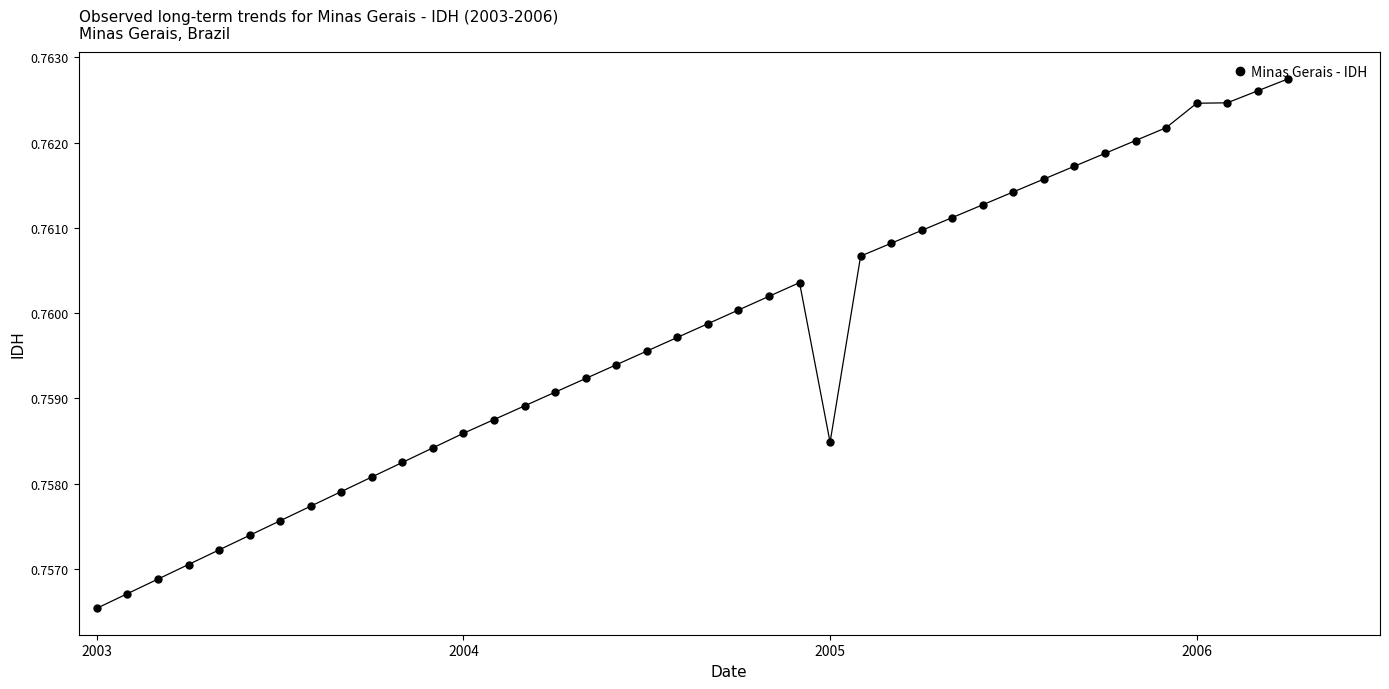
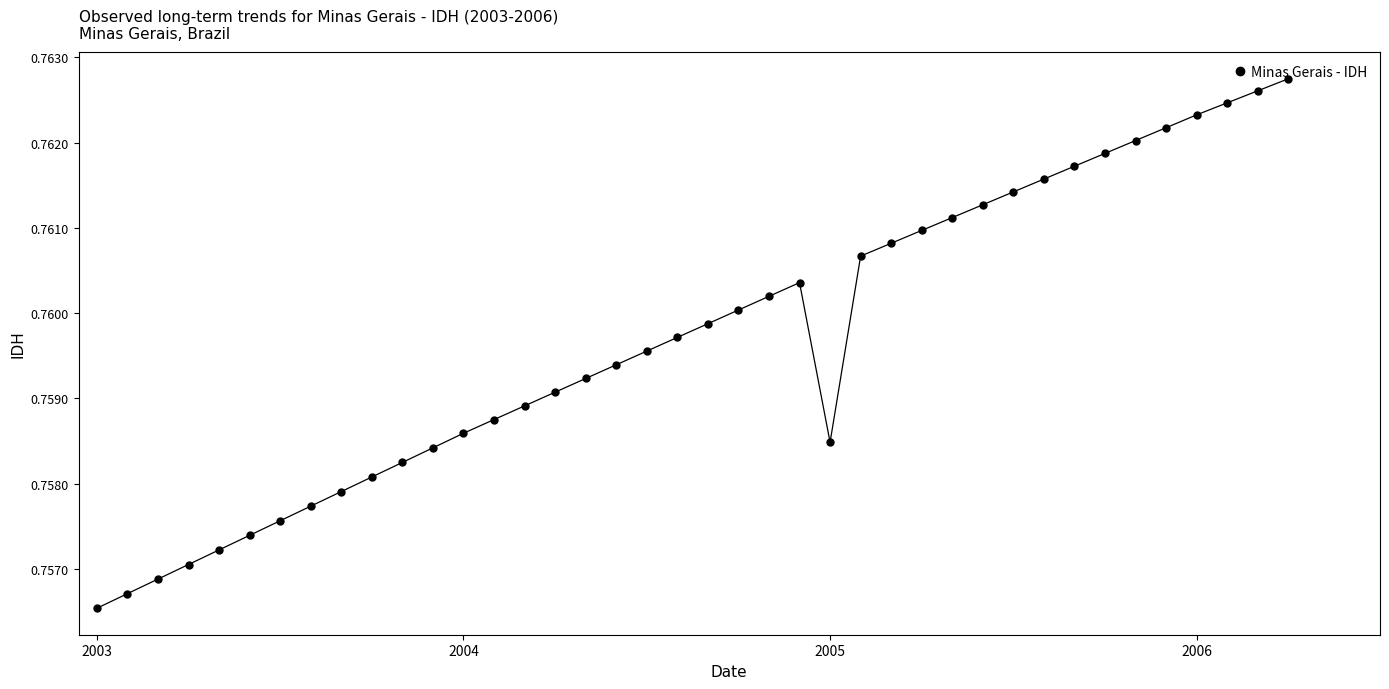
2006: 0.7625 -> 0.7623
